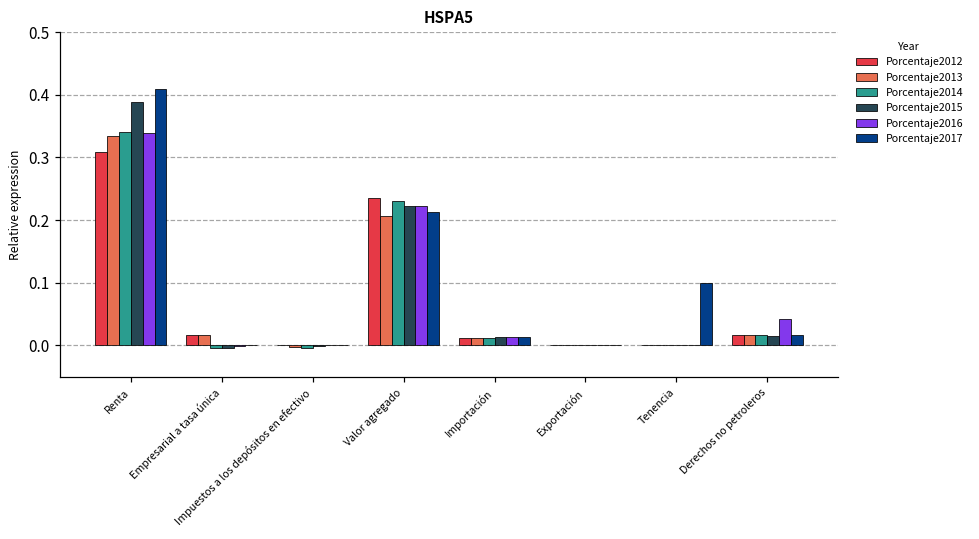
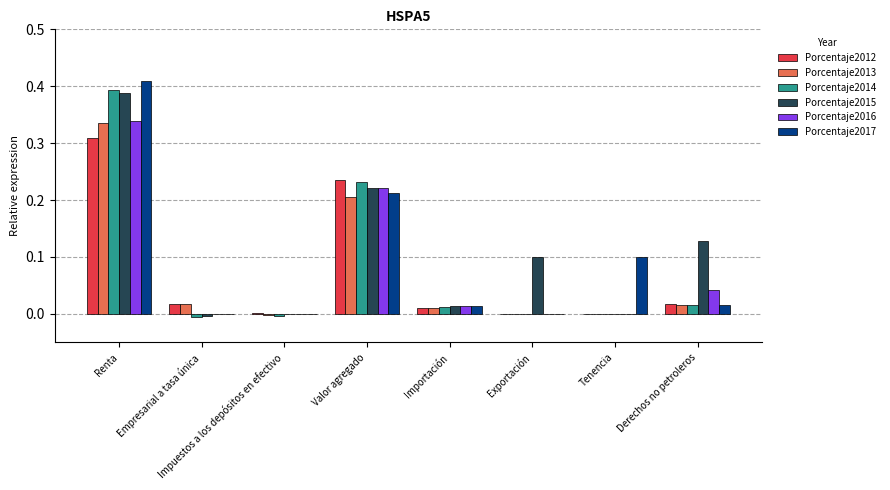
Porcentaje2014, Renta: 0.34 -> 0.39
Porcentaje2015, Exportación: 0.0 -> 0.1
Porcentaje2015, Derechos no petroleros: 0.02 -> 0.13
